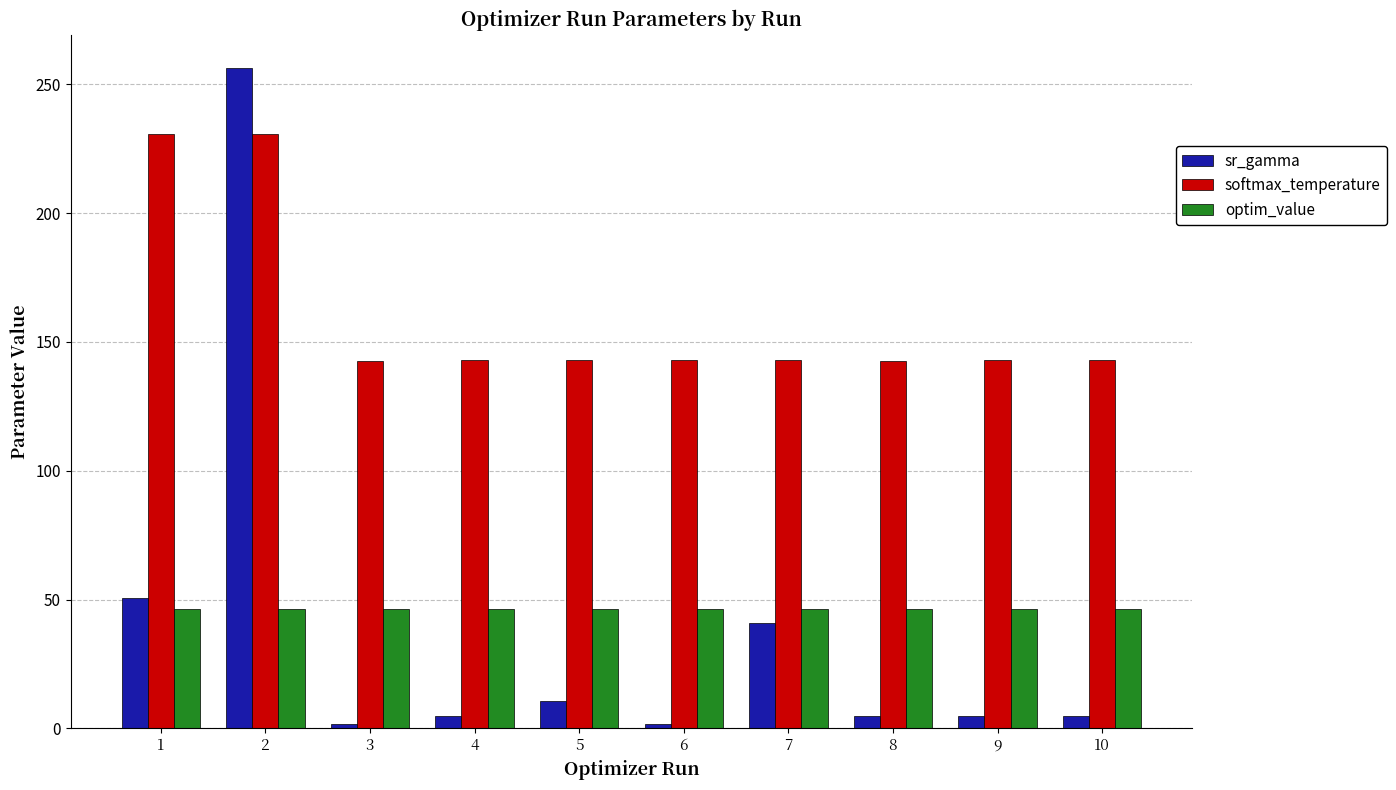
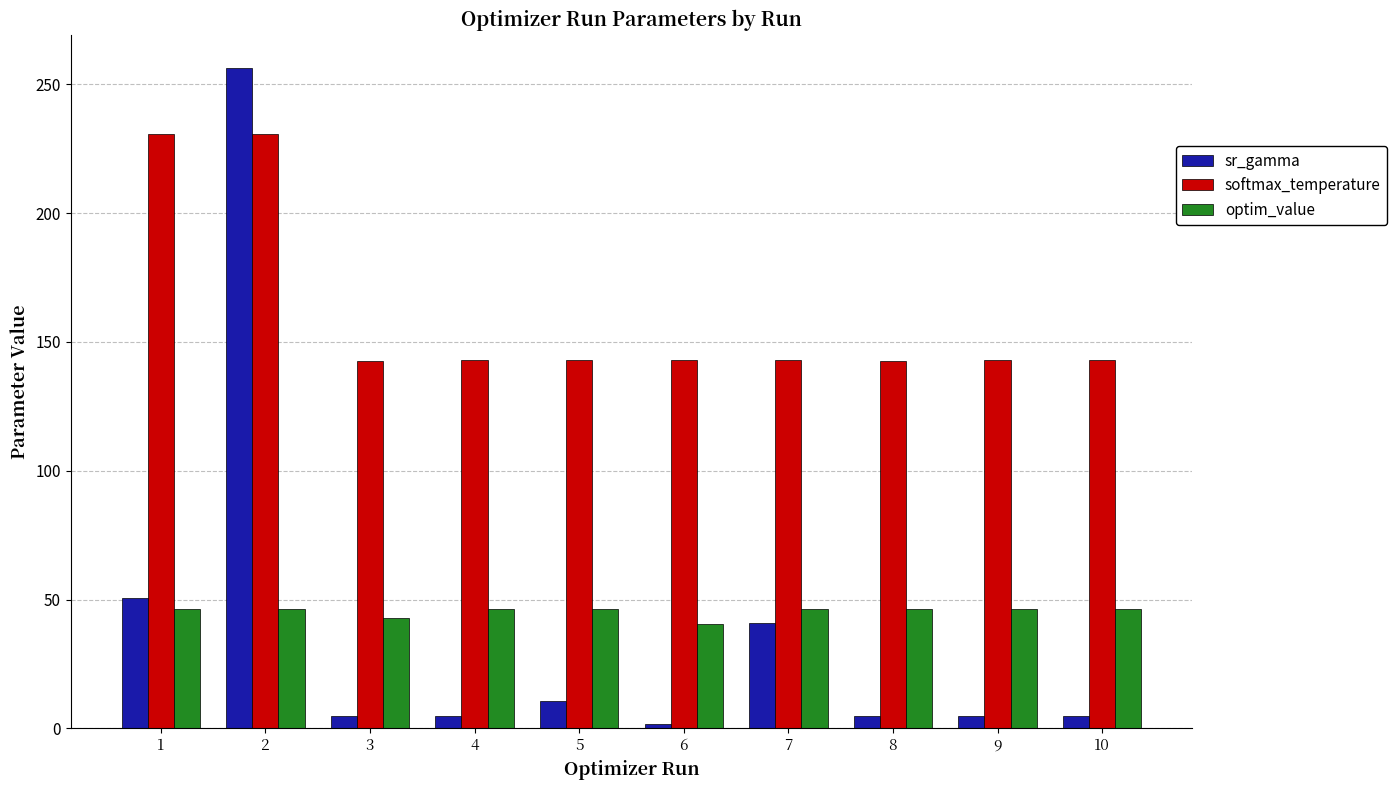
sr_gamma, 3: 2 -> 5
optim_value, 3: 46 -> 43
optim_value, 6: 46 -> 41
